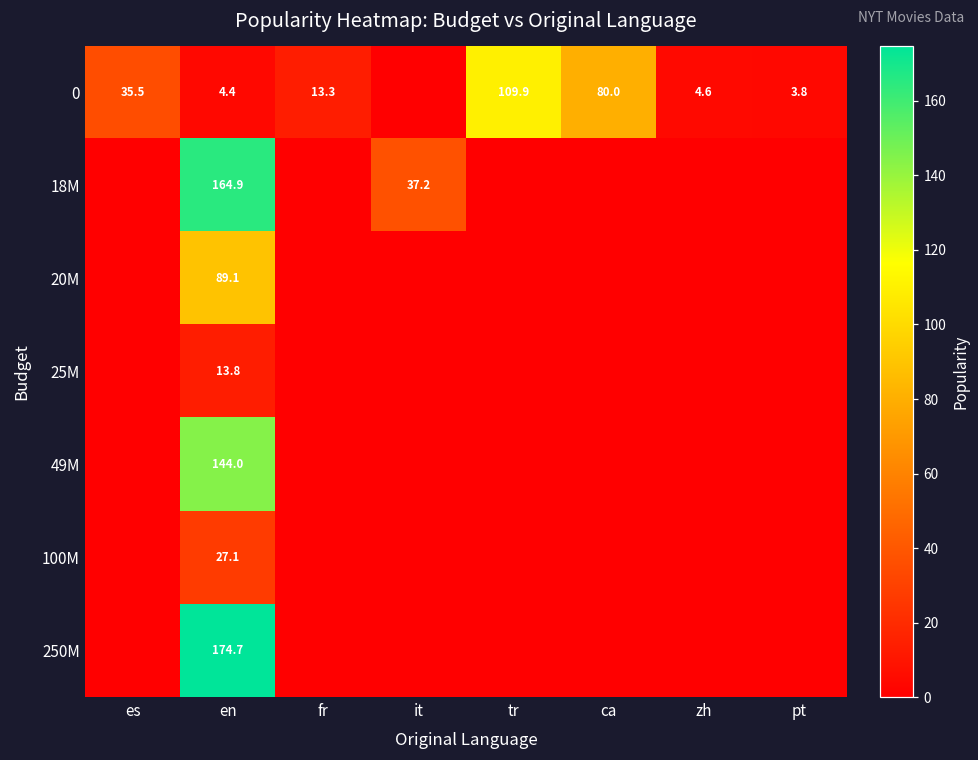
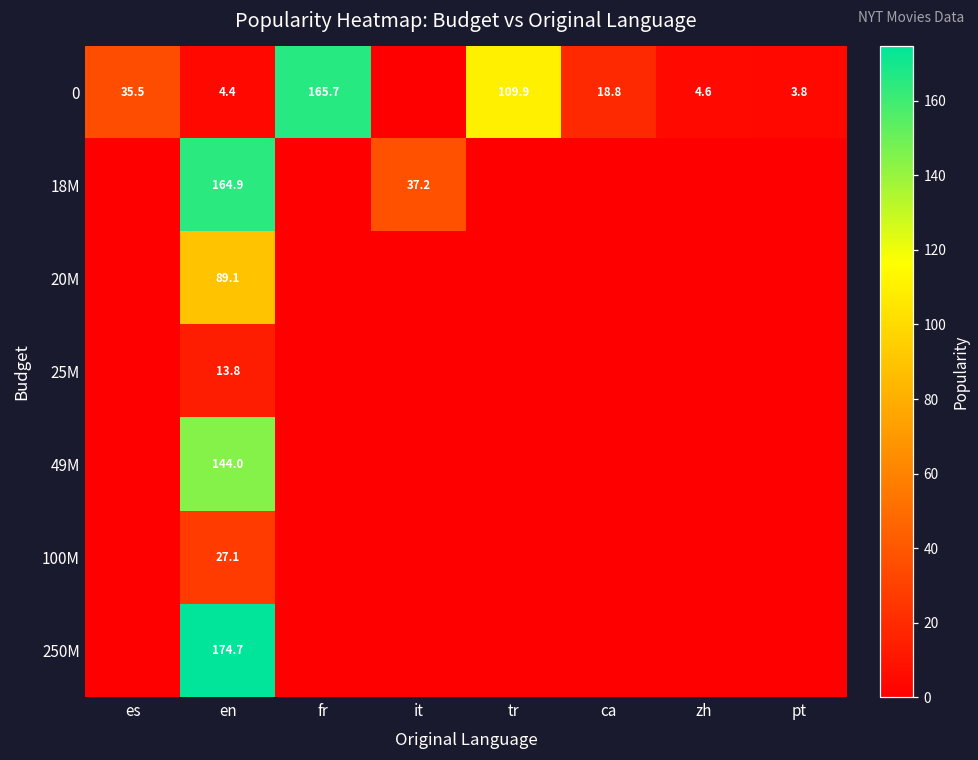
0, fr: 13.3 -> 165.7
0, ca: 80.0 -> 18.8
